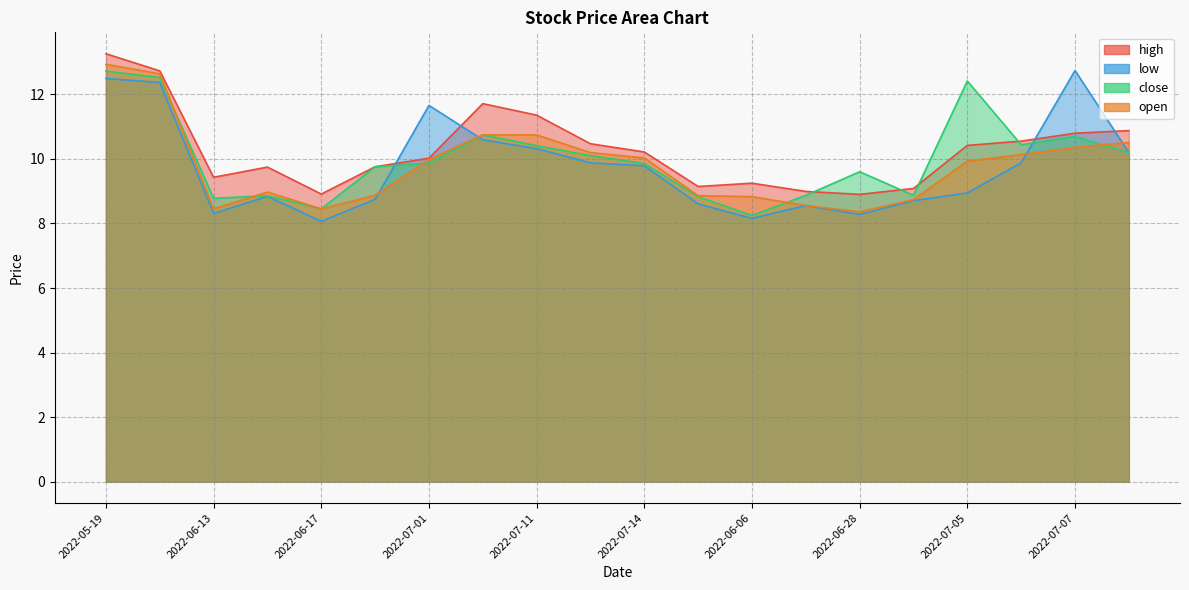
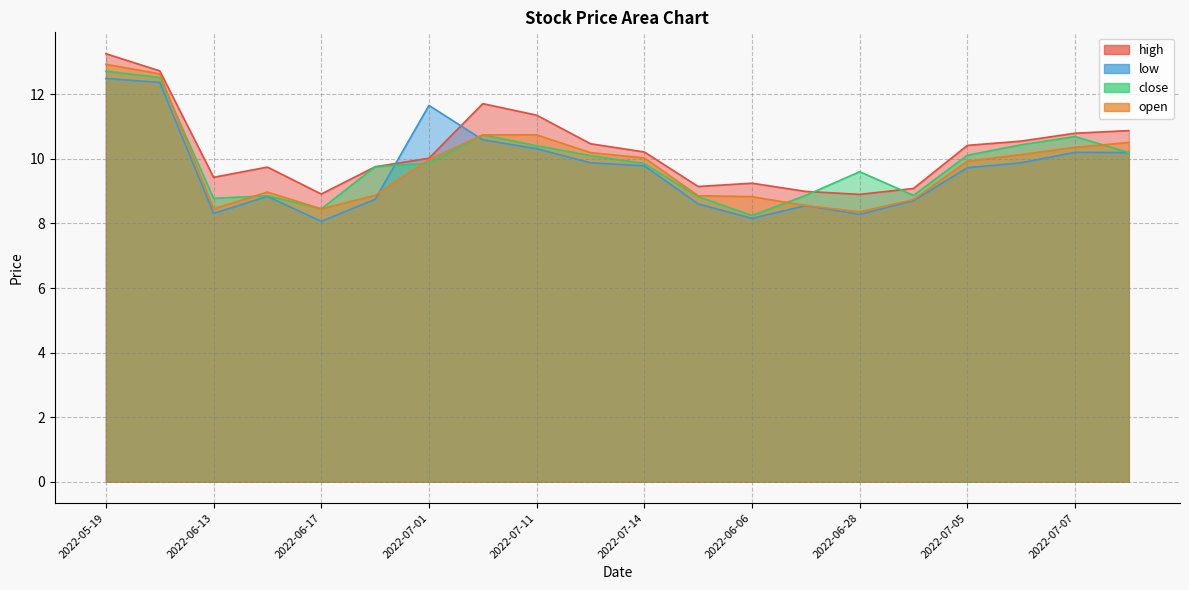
low, 2022-07-05: 8.9 -> 9.7
close, 2022-07-05: 12.4 -> 10.1
low, 2022-07-07: 12.7 -> 10.2
